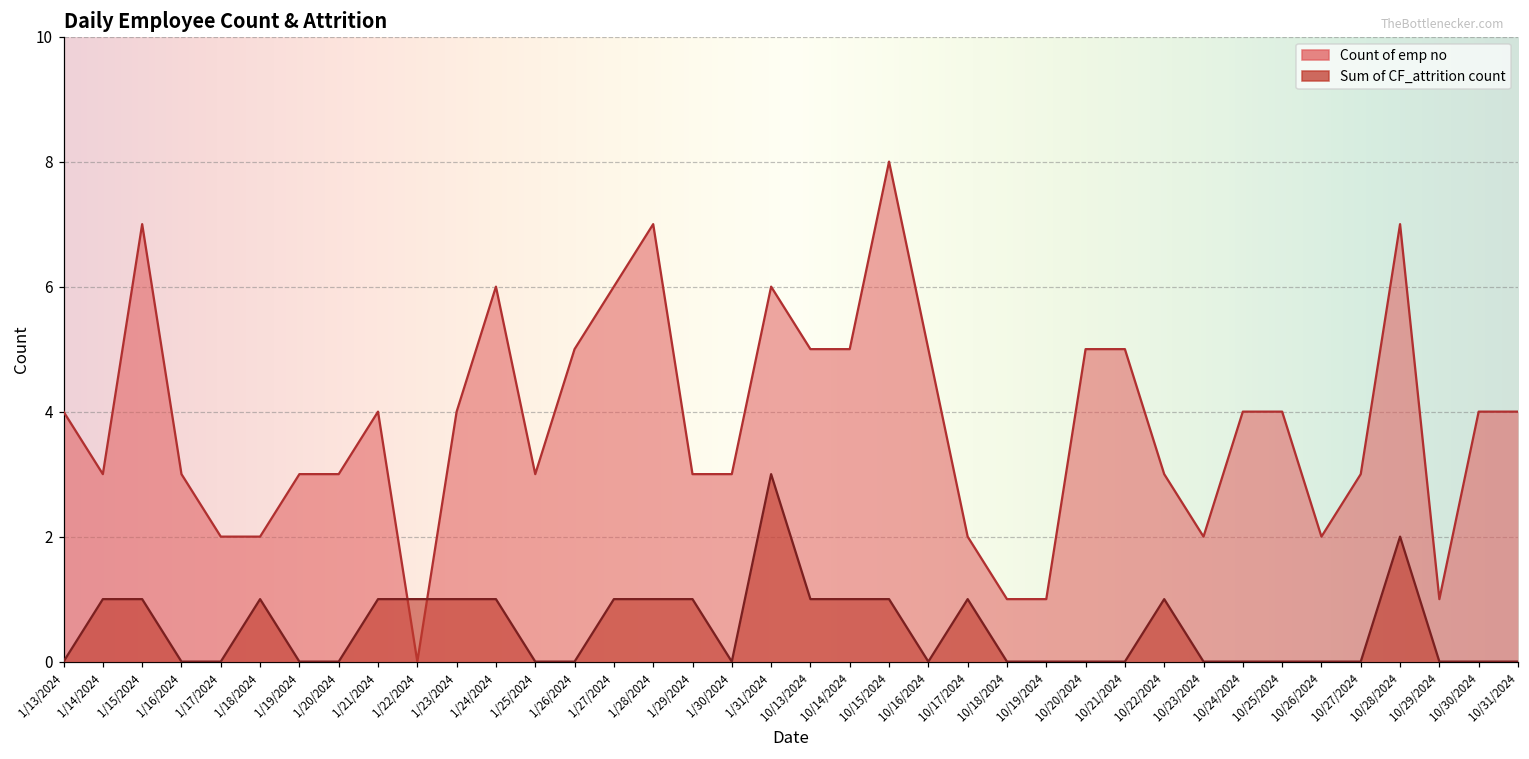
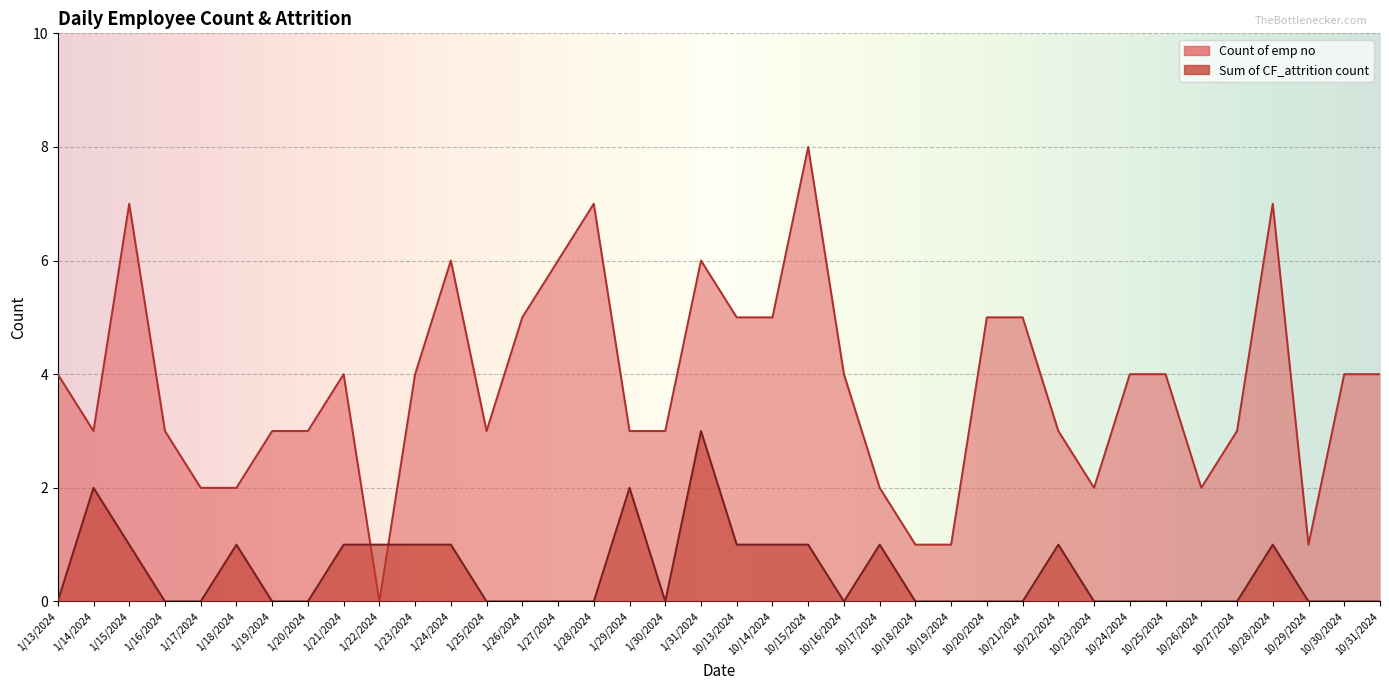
Sum of CF_attrition count, 1/14/2024: 1 -> 2
Sum of CF_attrition count, 1/27/2024: 1 -> 0
Sum of CF_attrition count, 1/28/2024: 1 -> 0
Sum of CF_attrition count, 1/29/2024: 1 -> 2
Count of emp no, 10/16/2024: 5 -> 4
Sum of CF_attrition count, 10/28/2024: 2 -> 1
